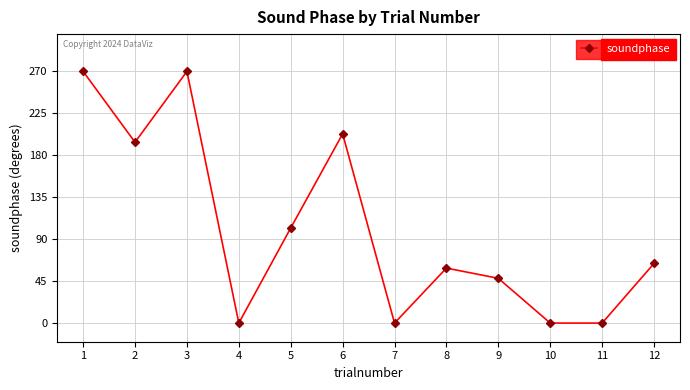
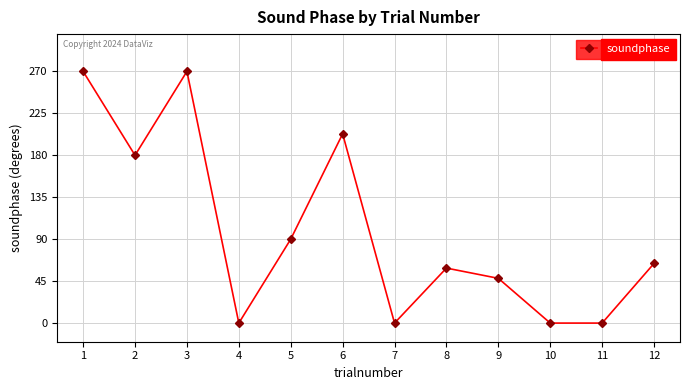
2: 190 -> 180
5: 100 -> 90
